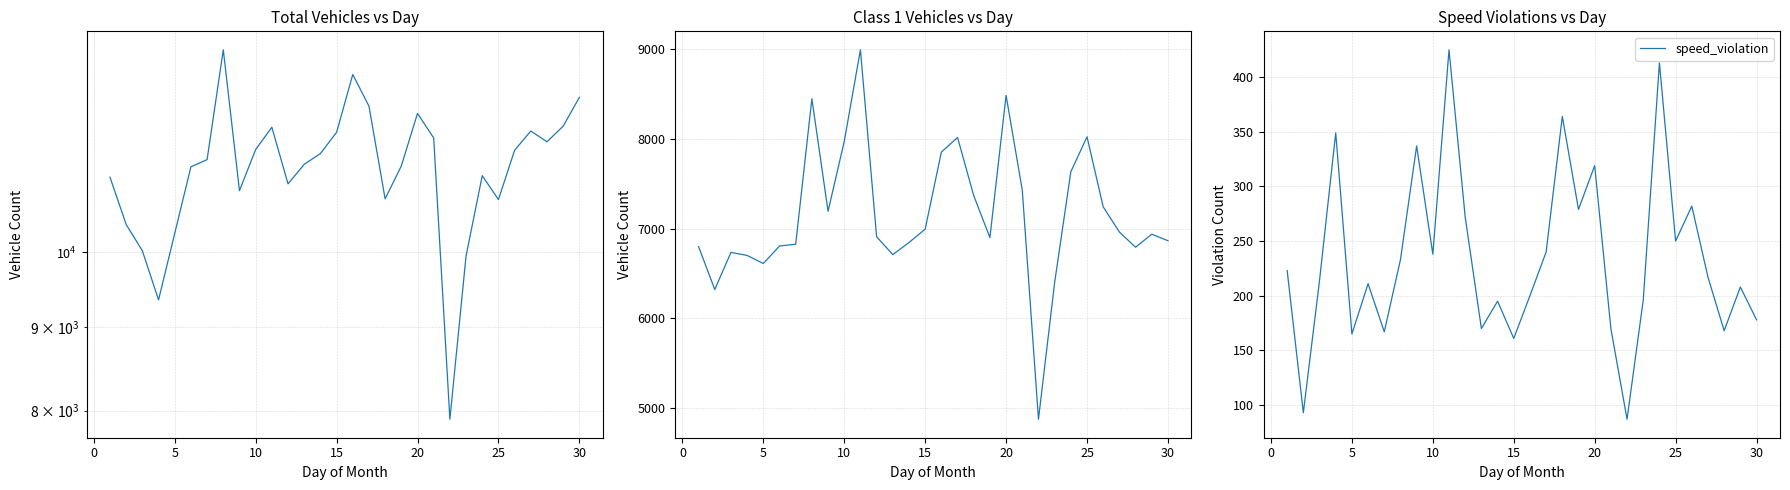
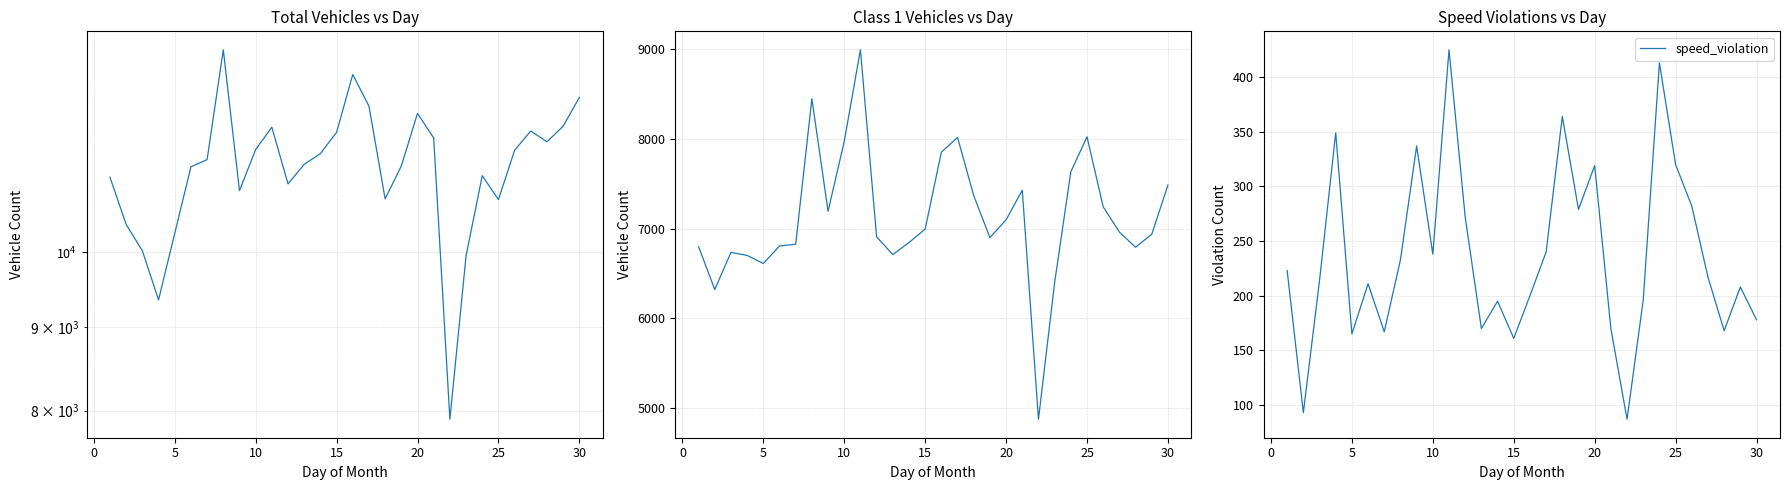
Class 1 Vehicles vs Day, 20: 8500 -> 7100
Class 1 Vehicles vs Day, 30: 6900 -> 7500
Speed Violations vs Day, 25: 250 -> 320
